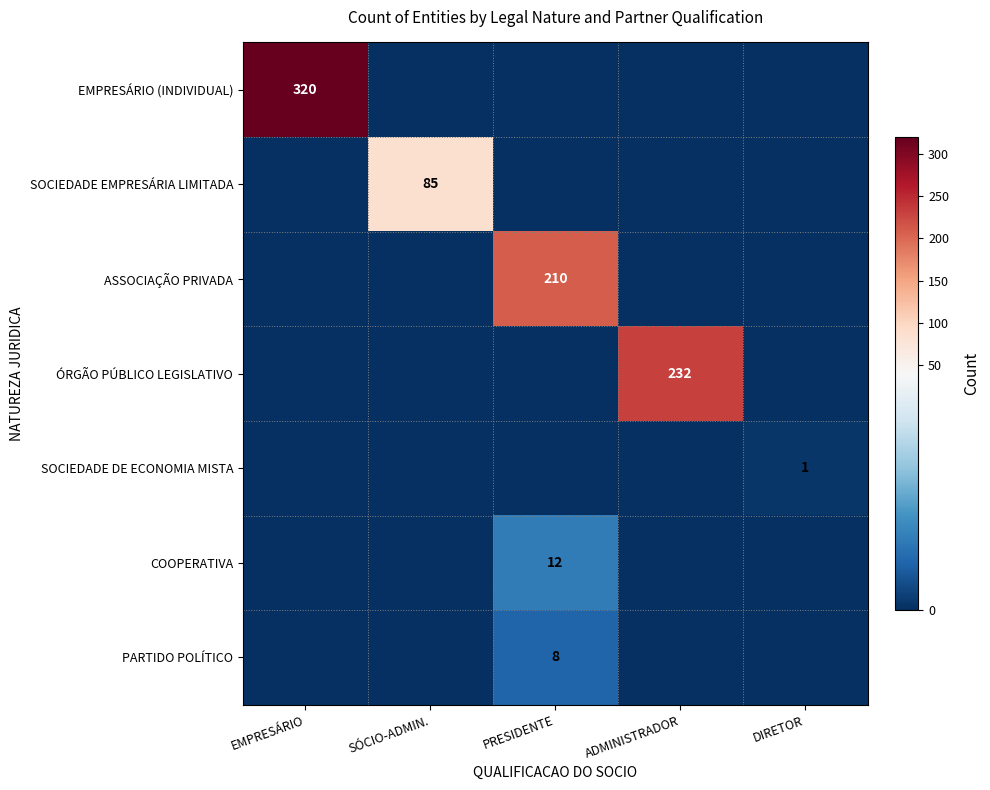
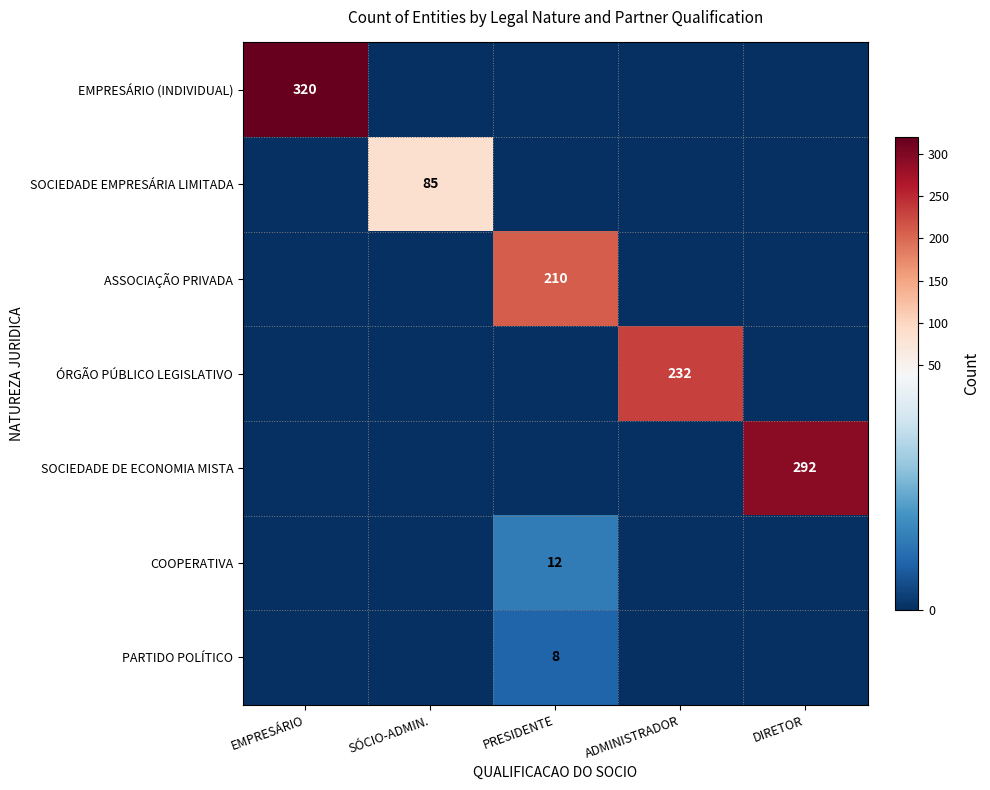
SOCIEDADE DE ECONOMIA MISTA, DIRETOR: 1 -> 292
